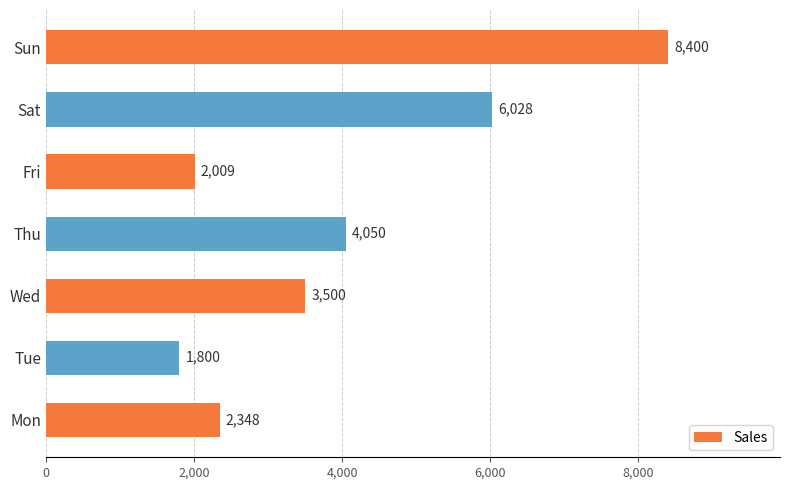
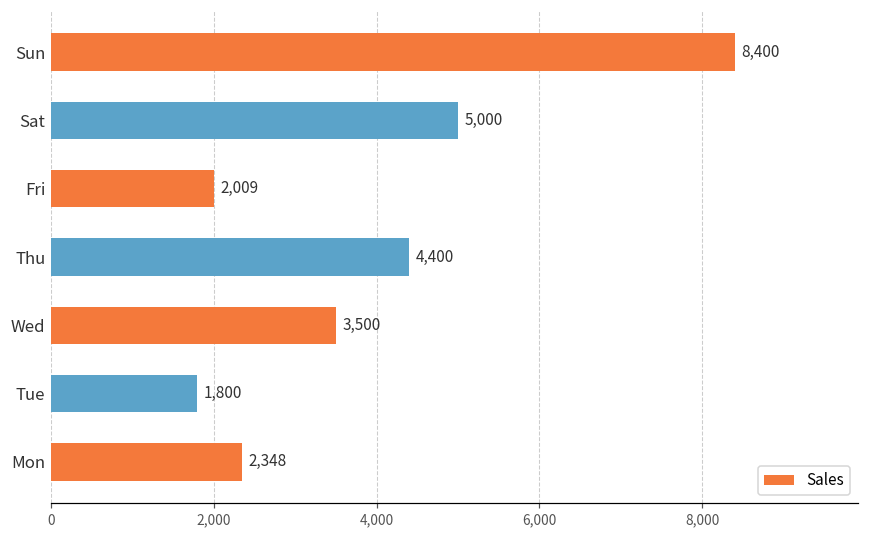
Sat: 6,028 -> 5,000
Thu: 4,050 -> 4,400
